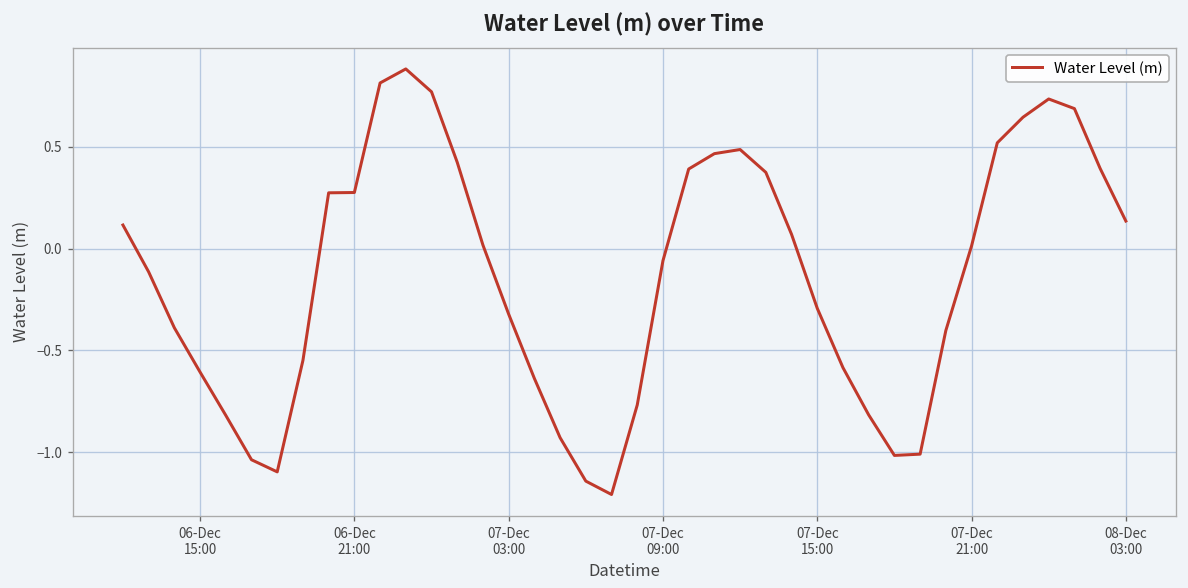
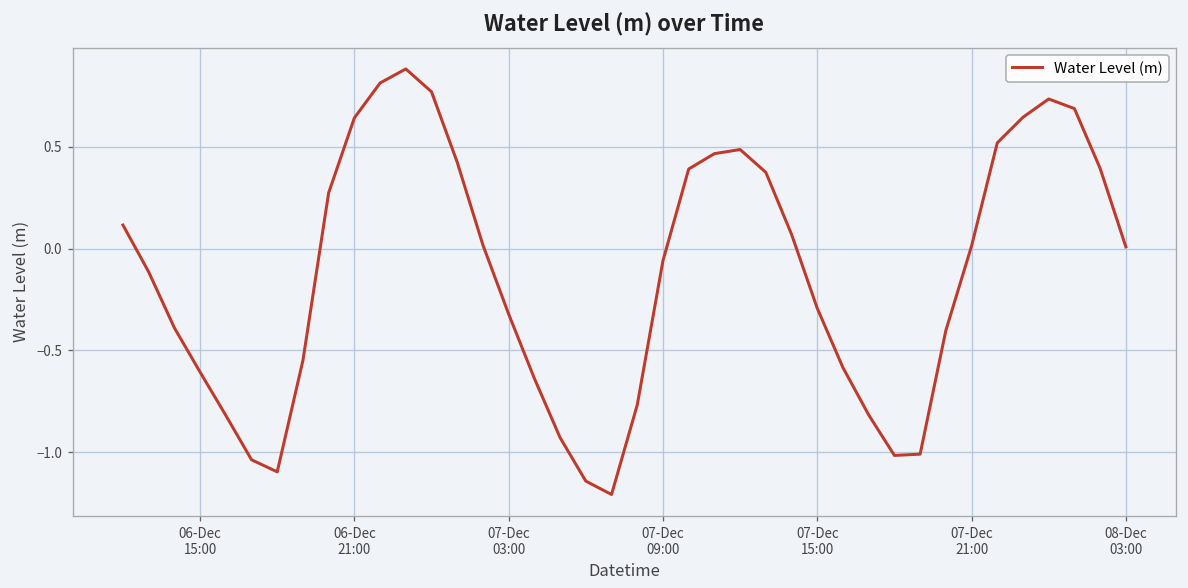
06-Dec 21:00: 0.28 -> 0.64
08-Dec 03:00: 0.14 -> 0.01
